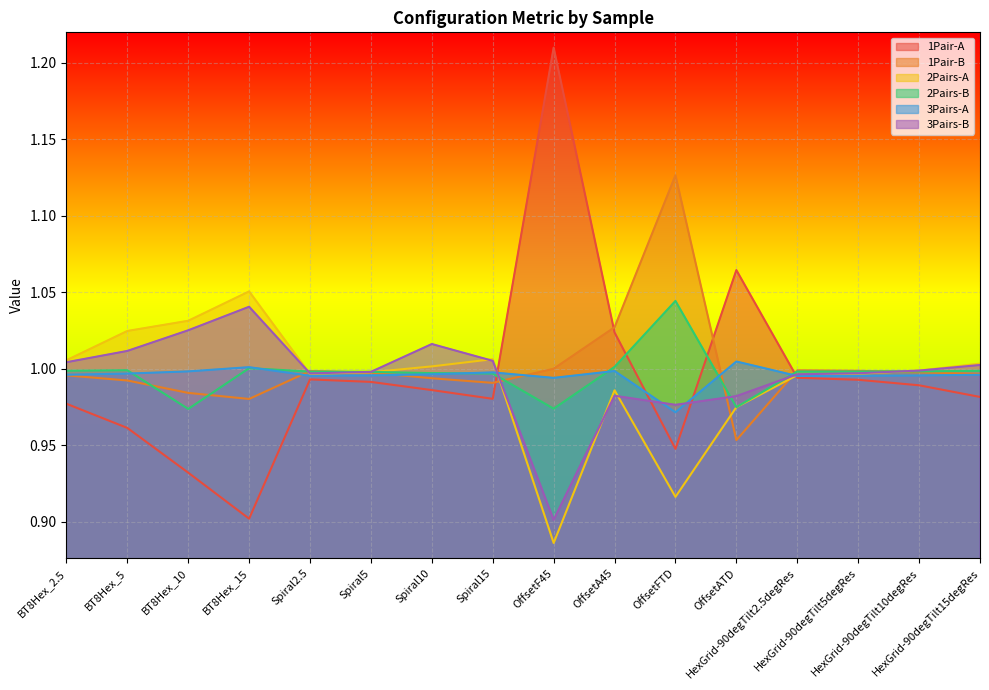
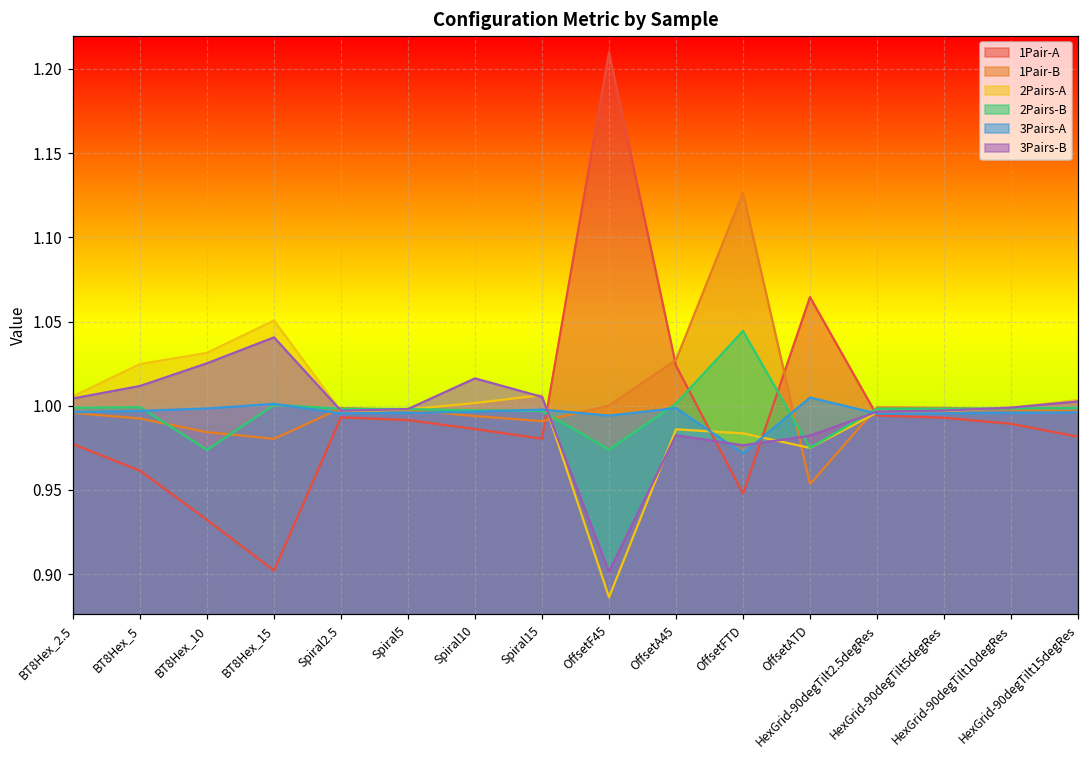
2Pairs-A, OffsetFTD: 0.916 -> 0.984
